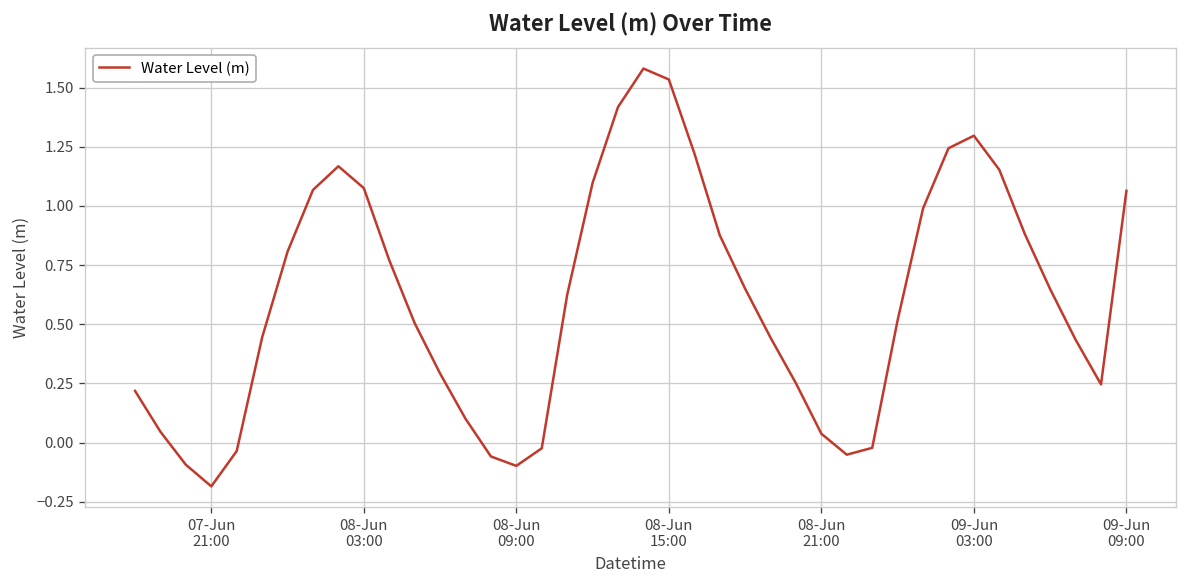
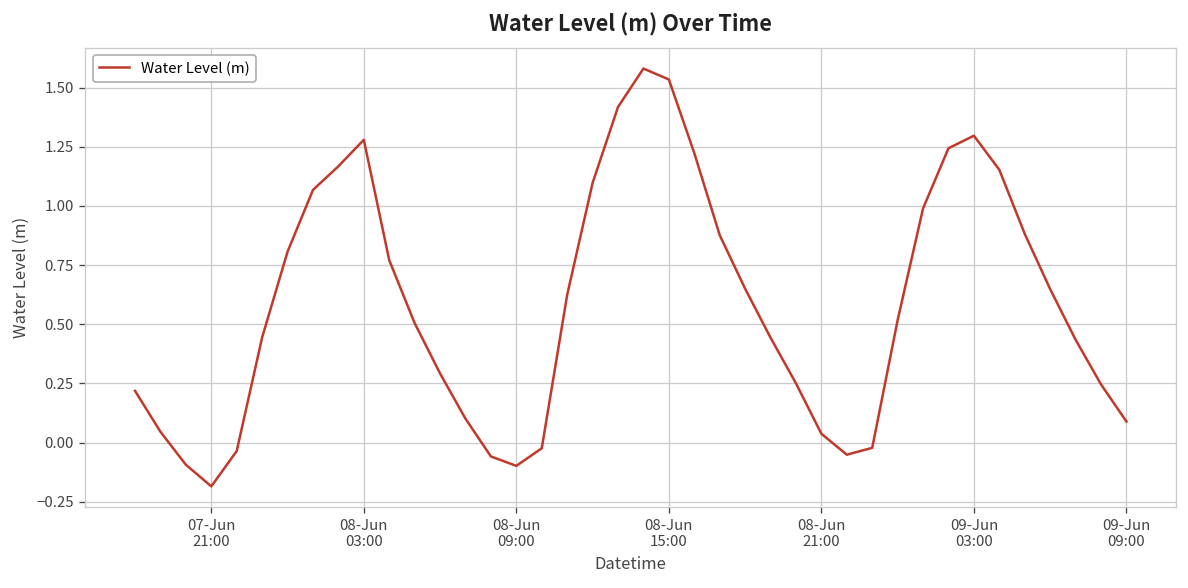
08-Jun 03:00: 1.08 -> 1.28
09-Jun 09:00: 1.06 -> 0.09
